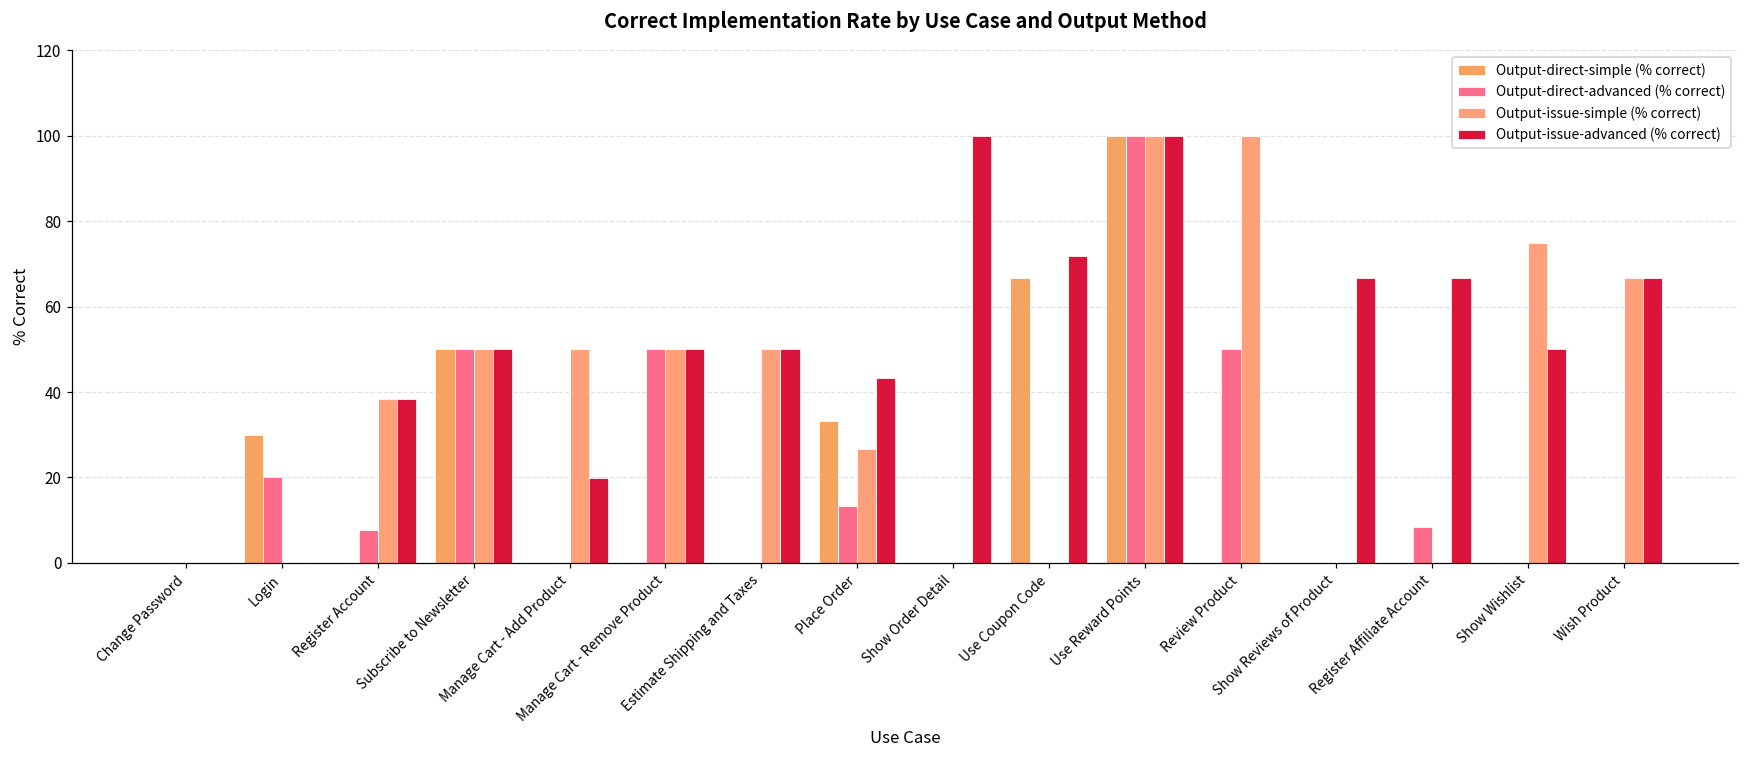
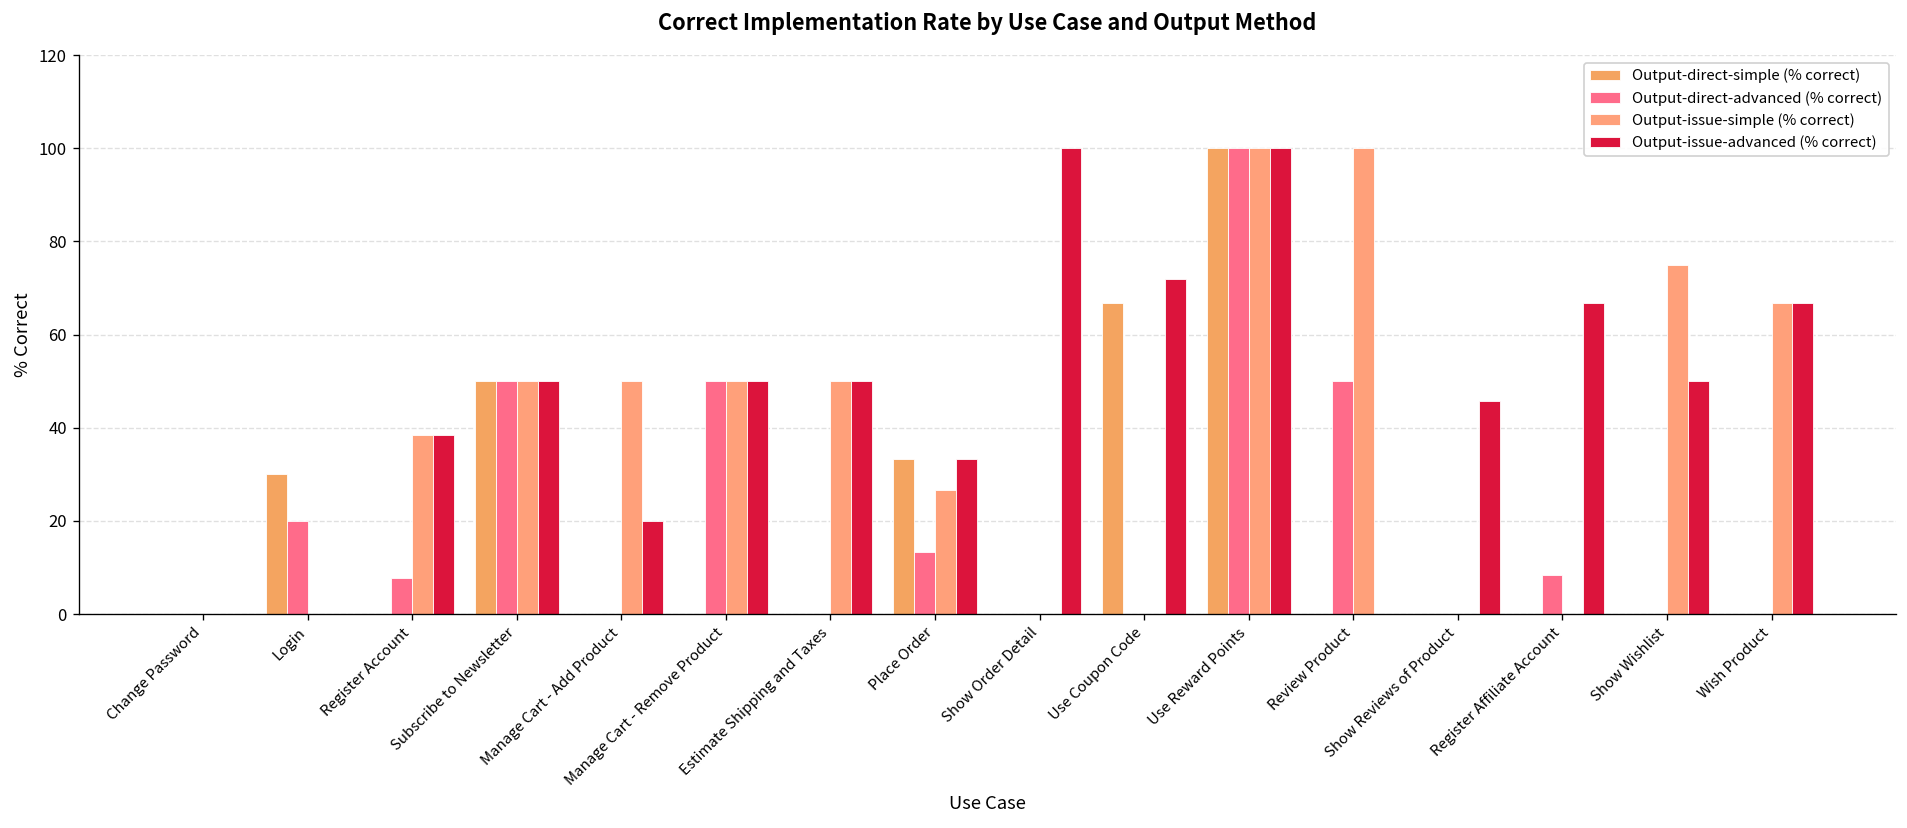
Output-issue-advanced (% correct), Place Order: 43 -> 33
Output-issue-advanced (% correct), Show Reviews of Product: 67 -> 46
